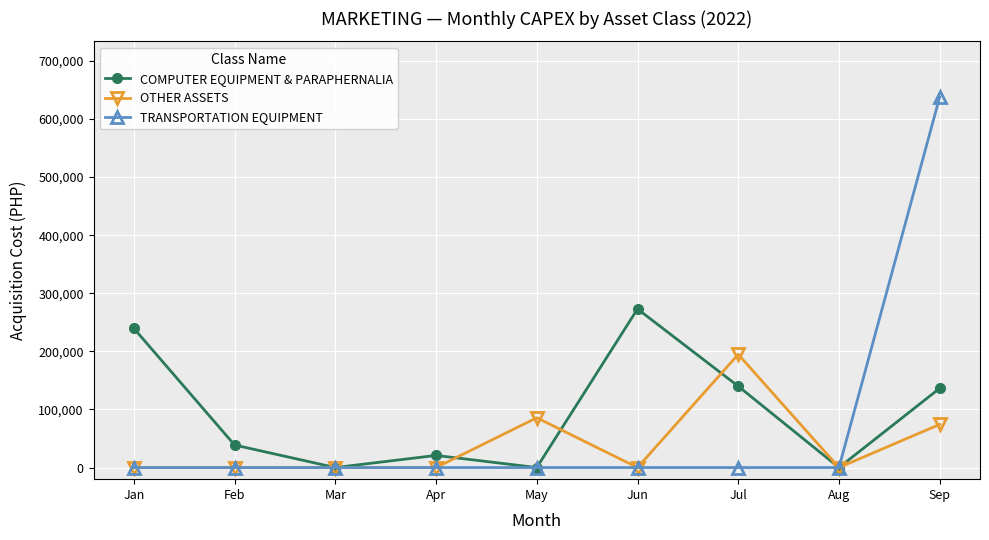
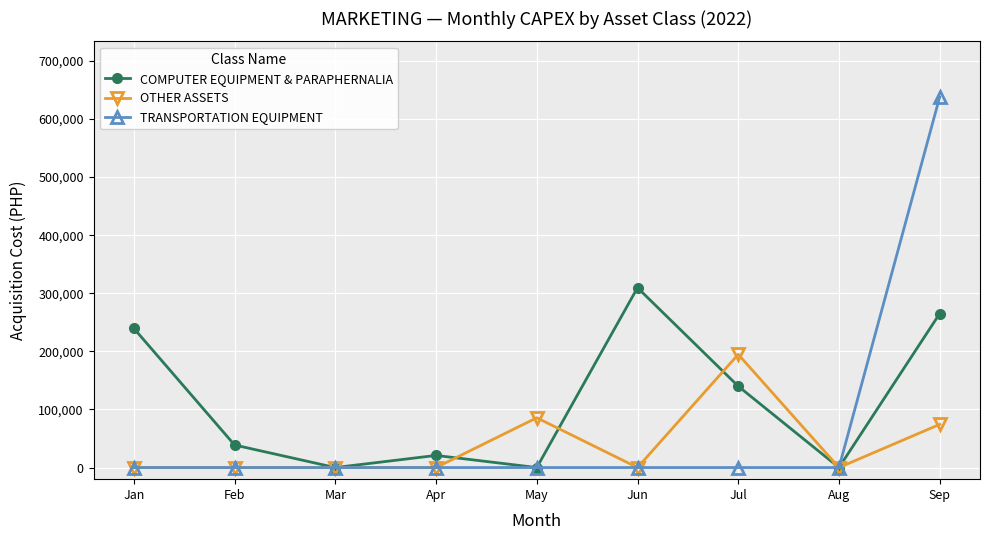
COMPUTER EQUIPMENT & PARAPHERNALIA, Jun: 270,000 -> 310,000
COMPUTER EQUIPMENT & PARAPHERNALIA, Sep: 140,000 -> 270,000
